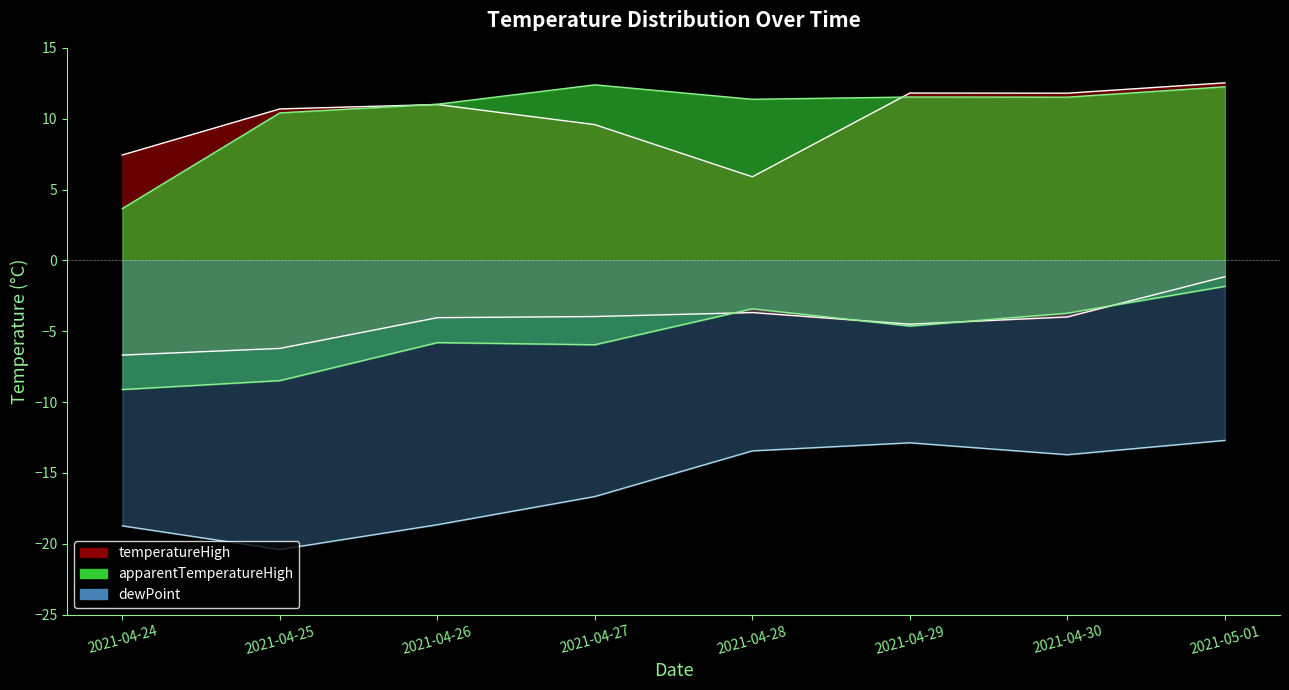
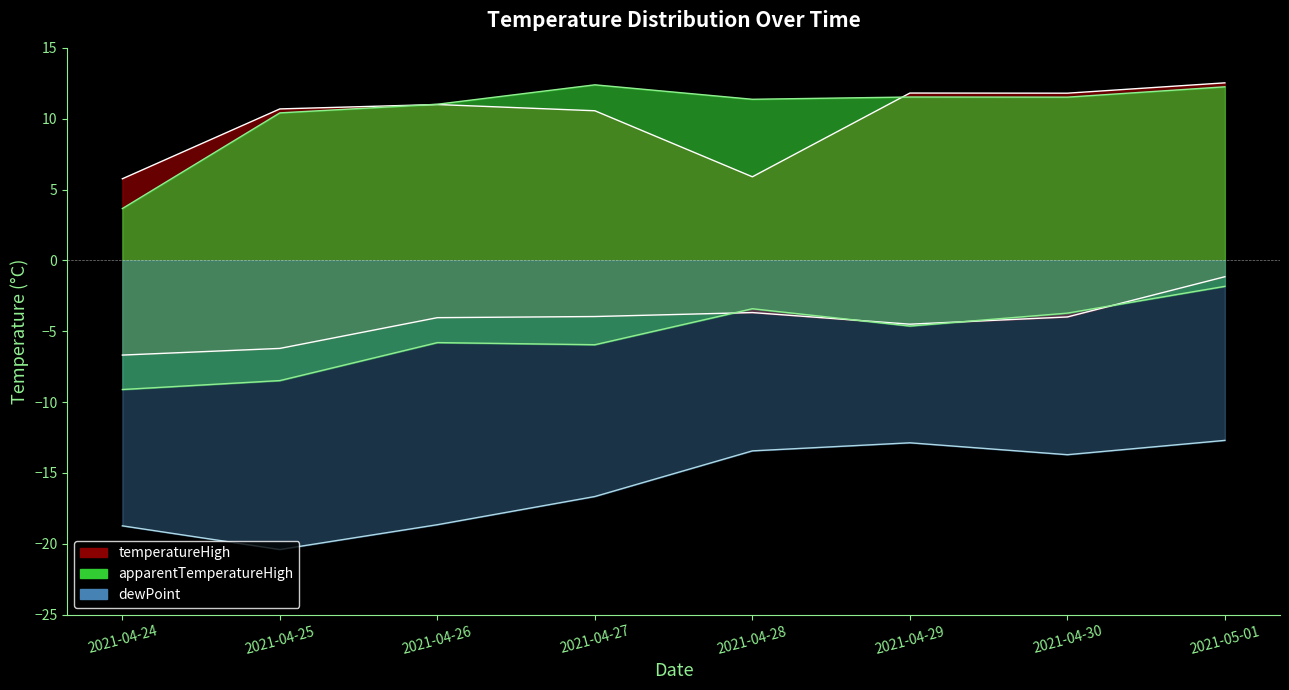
temperatureHigh, 2021-04-24: 7.4 -> 5.8
temperatureHigh, 2021-04-27: 9.6 -> 10.6
